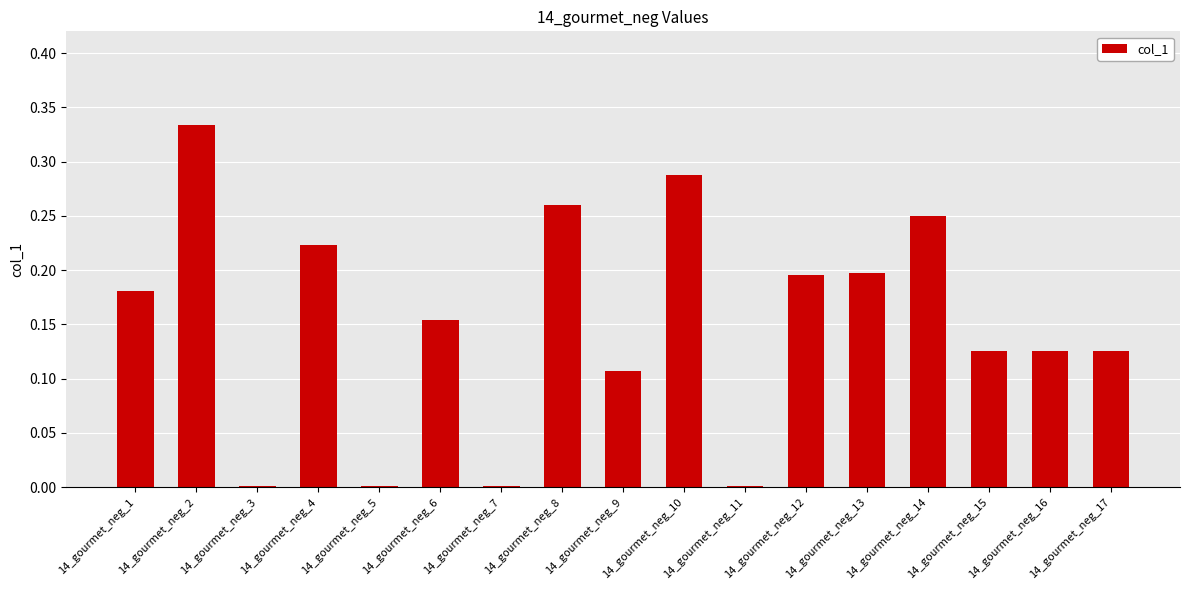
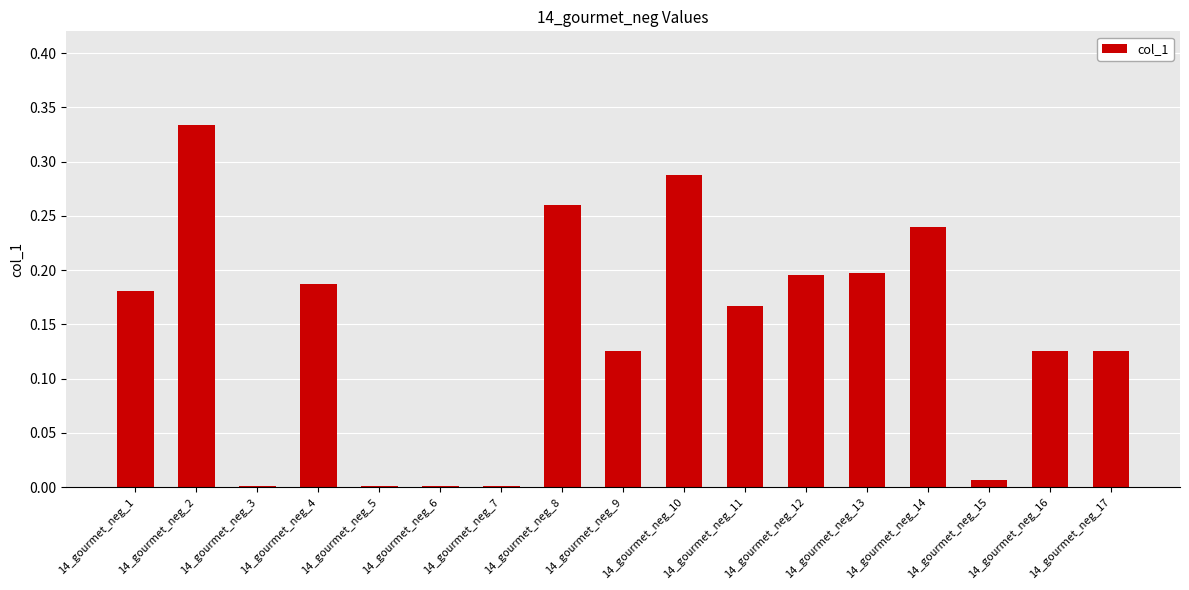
14_gourmet_neg_4: 0.223 -> 0.188
14_gourmet_neg_6: 0.154 -> 0.001
14_gourmet_neg_9: 0.107 -> 0.125
14_gourmet_neg_11: 0.001 -> 0.167
14_gourmet_neg_14: 0.25 -> 0.24
14_gourmet_neg_15: 0.125 -> 0.007
